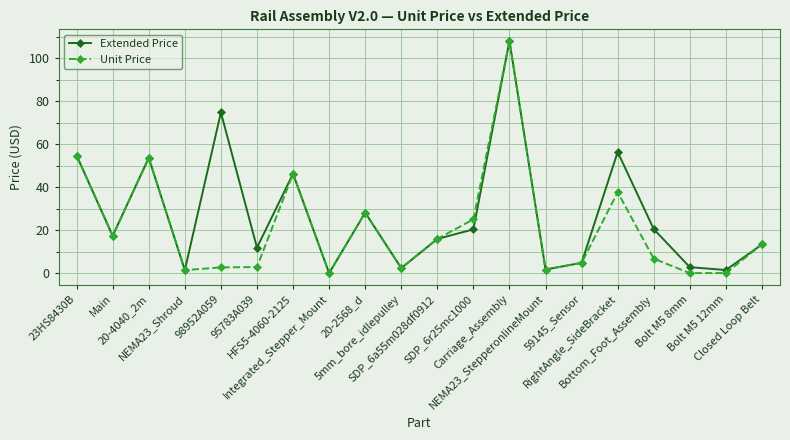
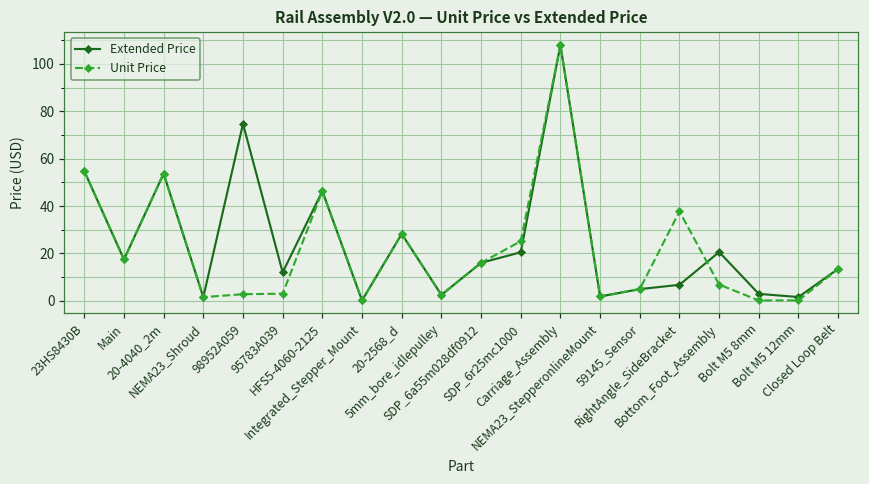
Extended Price, RightAngle_SideBracket: 56 -> 7
